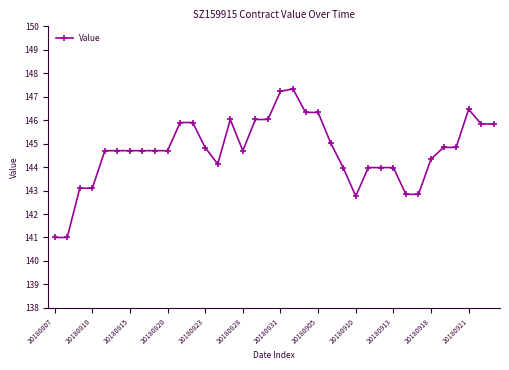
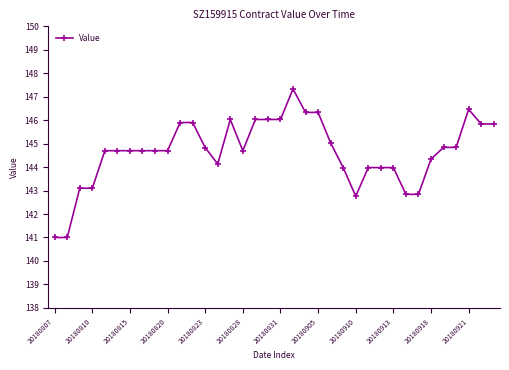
20180831: 147.2 -> 146.0
